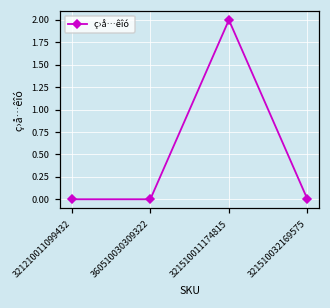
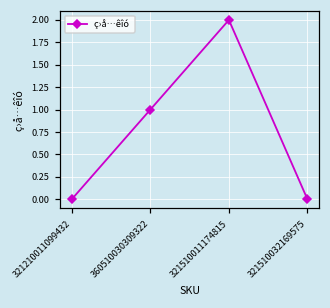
360510030309322: 0 -> 1
